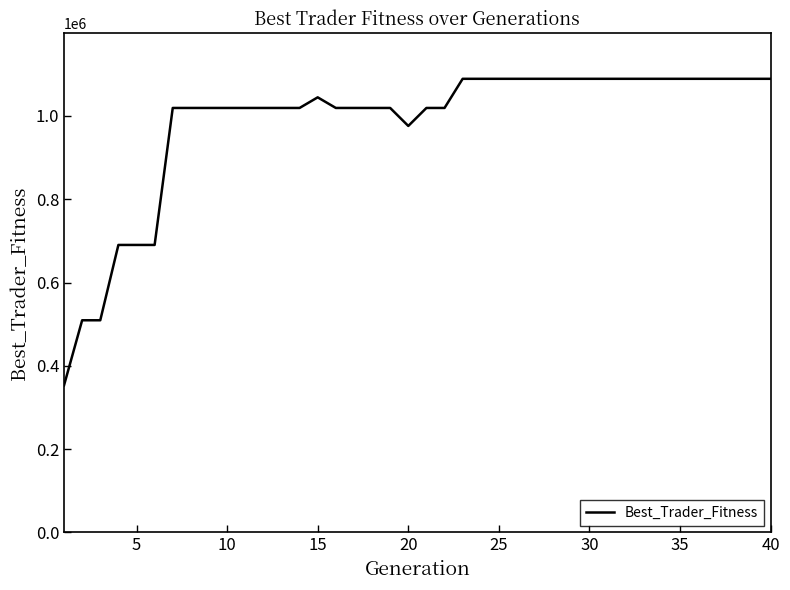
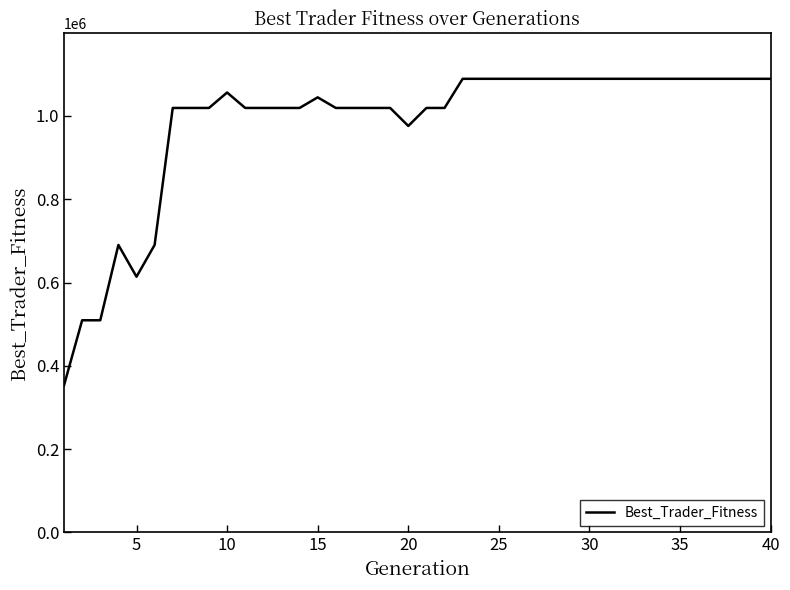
5: 690000 -> 610000
10: 1020000 -> 1060000
